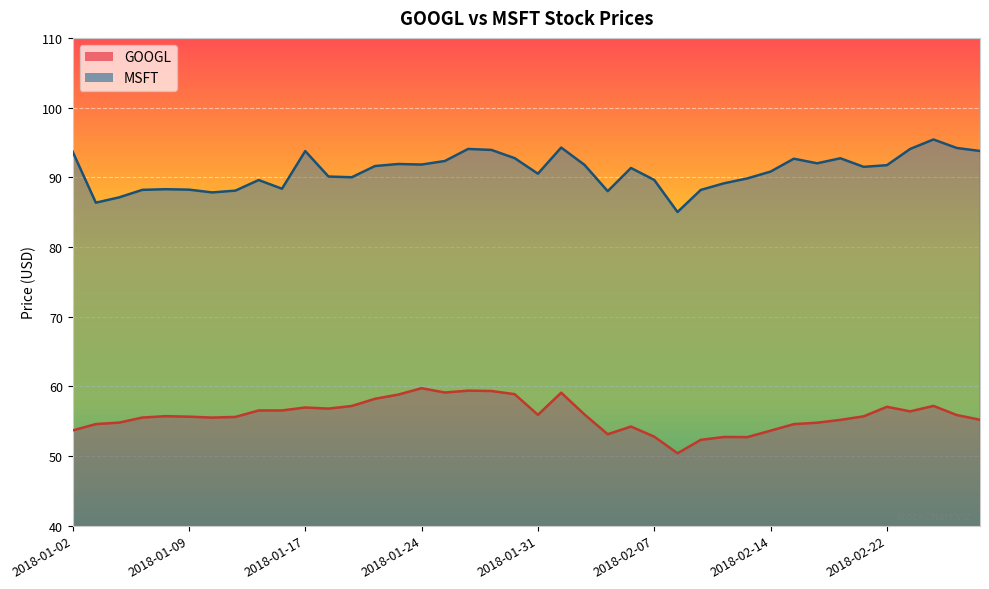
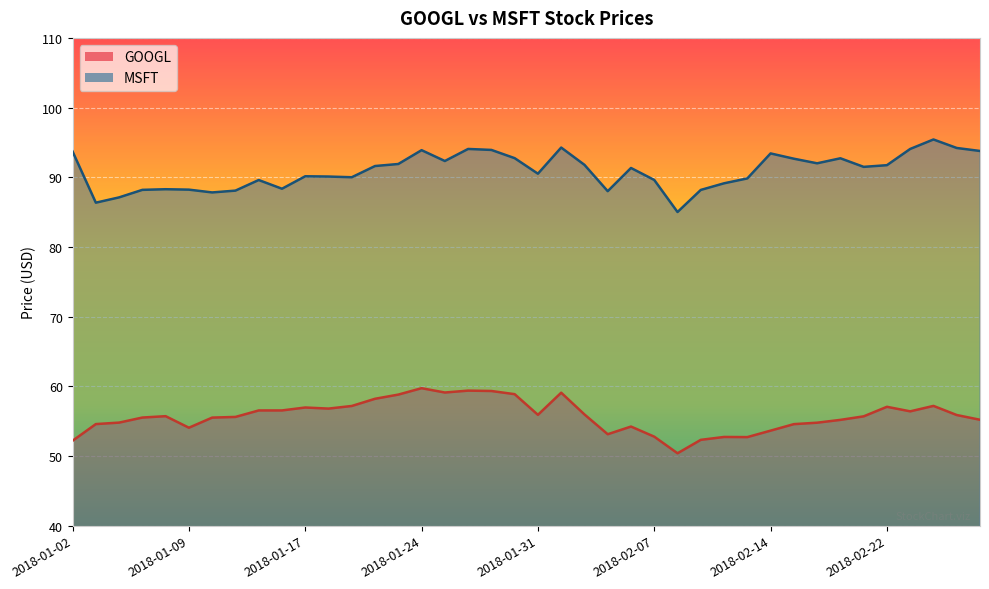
GOOGL, 2018-01-02: 54 -> 52
GOOGL, 2018-01-09: 56 -> 54
MSFT, 2018-01-17: 94 -> 90
MSFT, 2018-01-24: 92 -> 94
MSFT, 2018-02-14: 91 -> 93
